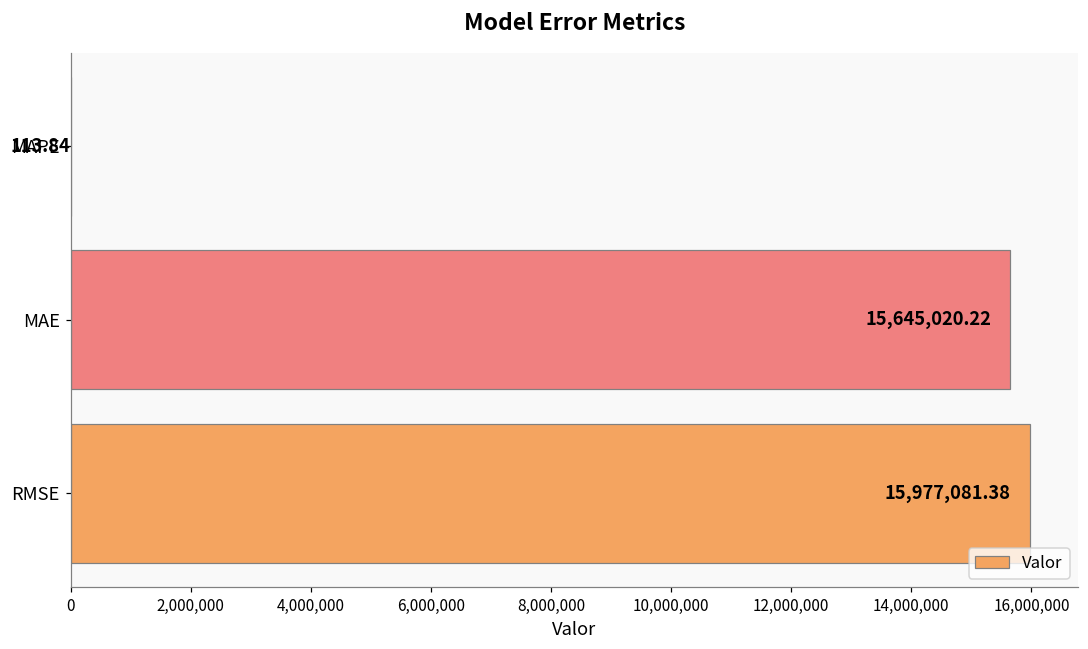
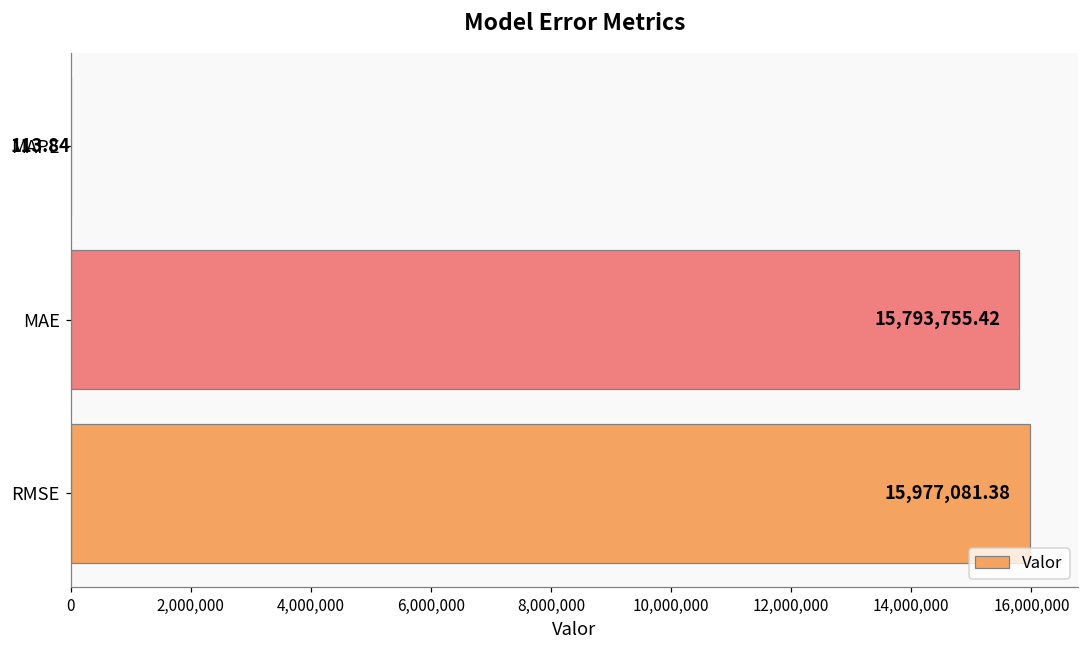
MAE: 15,645,020.22 -> 15,793,755.42
